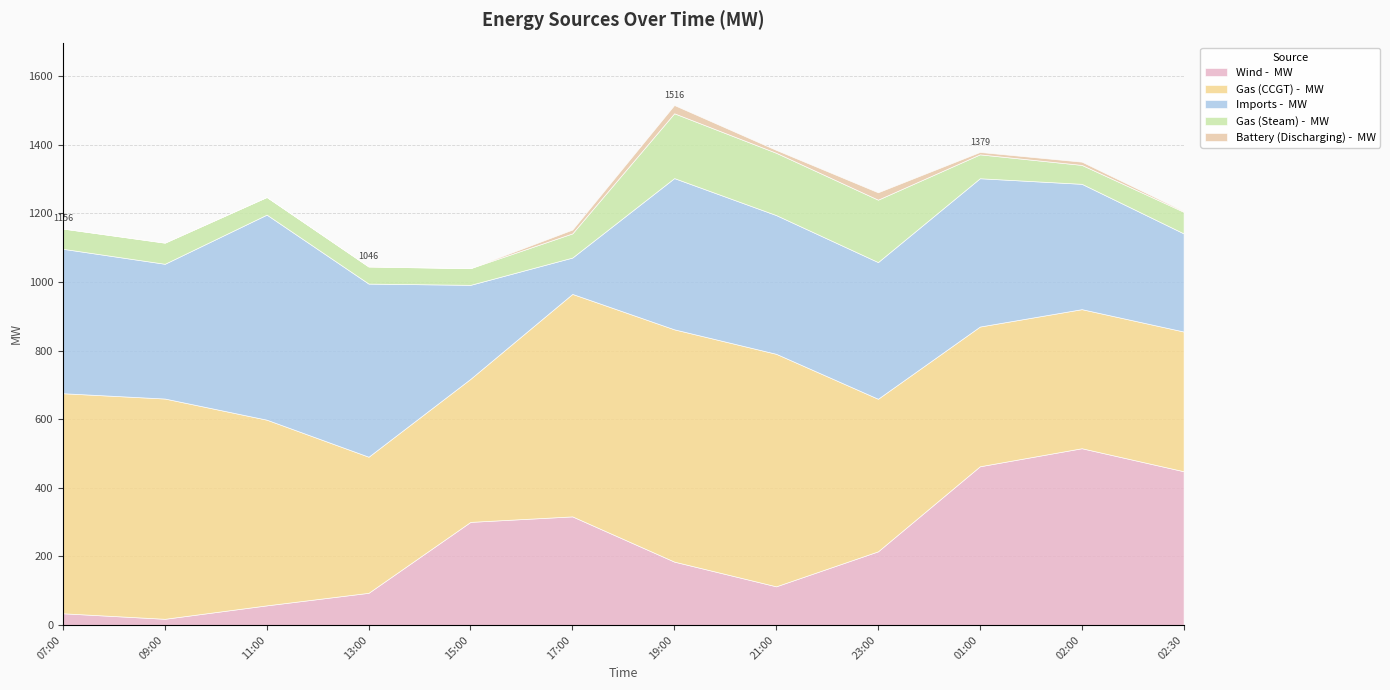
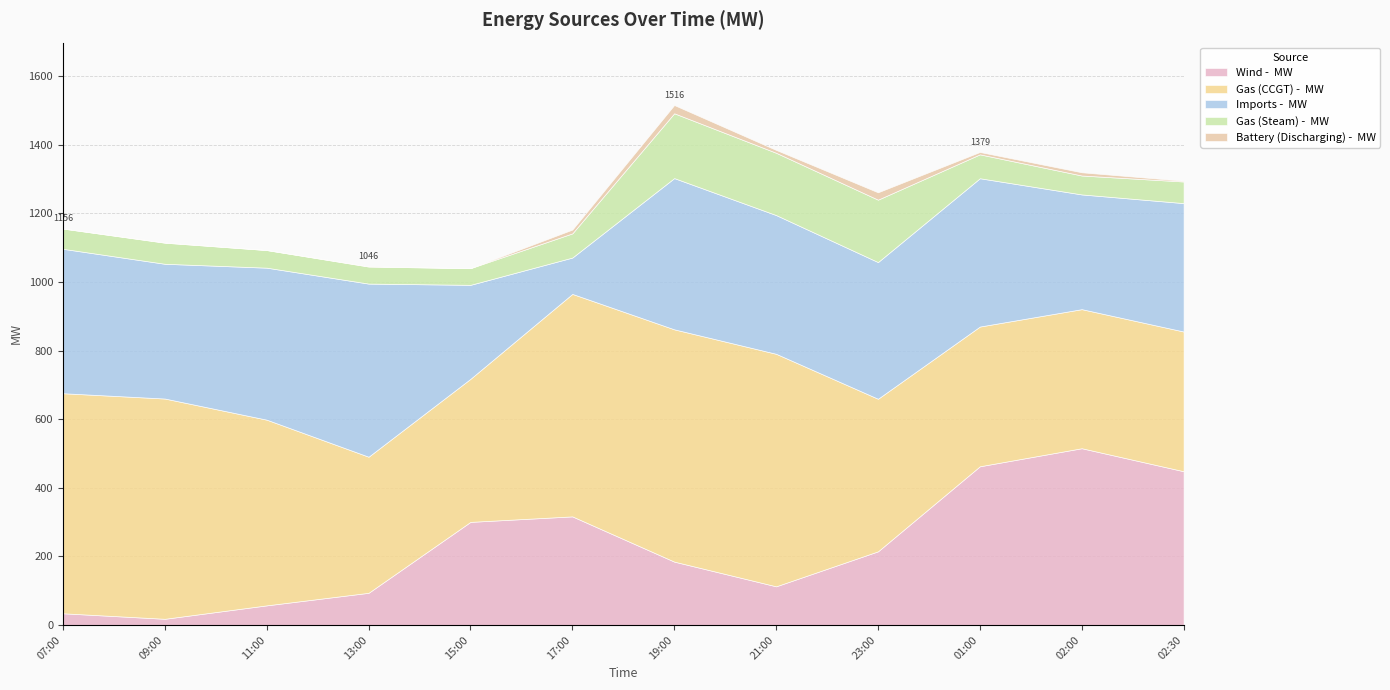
Imports - MW, 11:00: 600 -> 440
Imports - MW, 02:00: 370 -> 330
Imports - MW, 02:30: 290 -> 370
